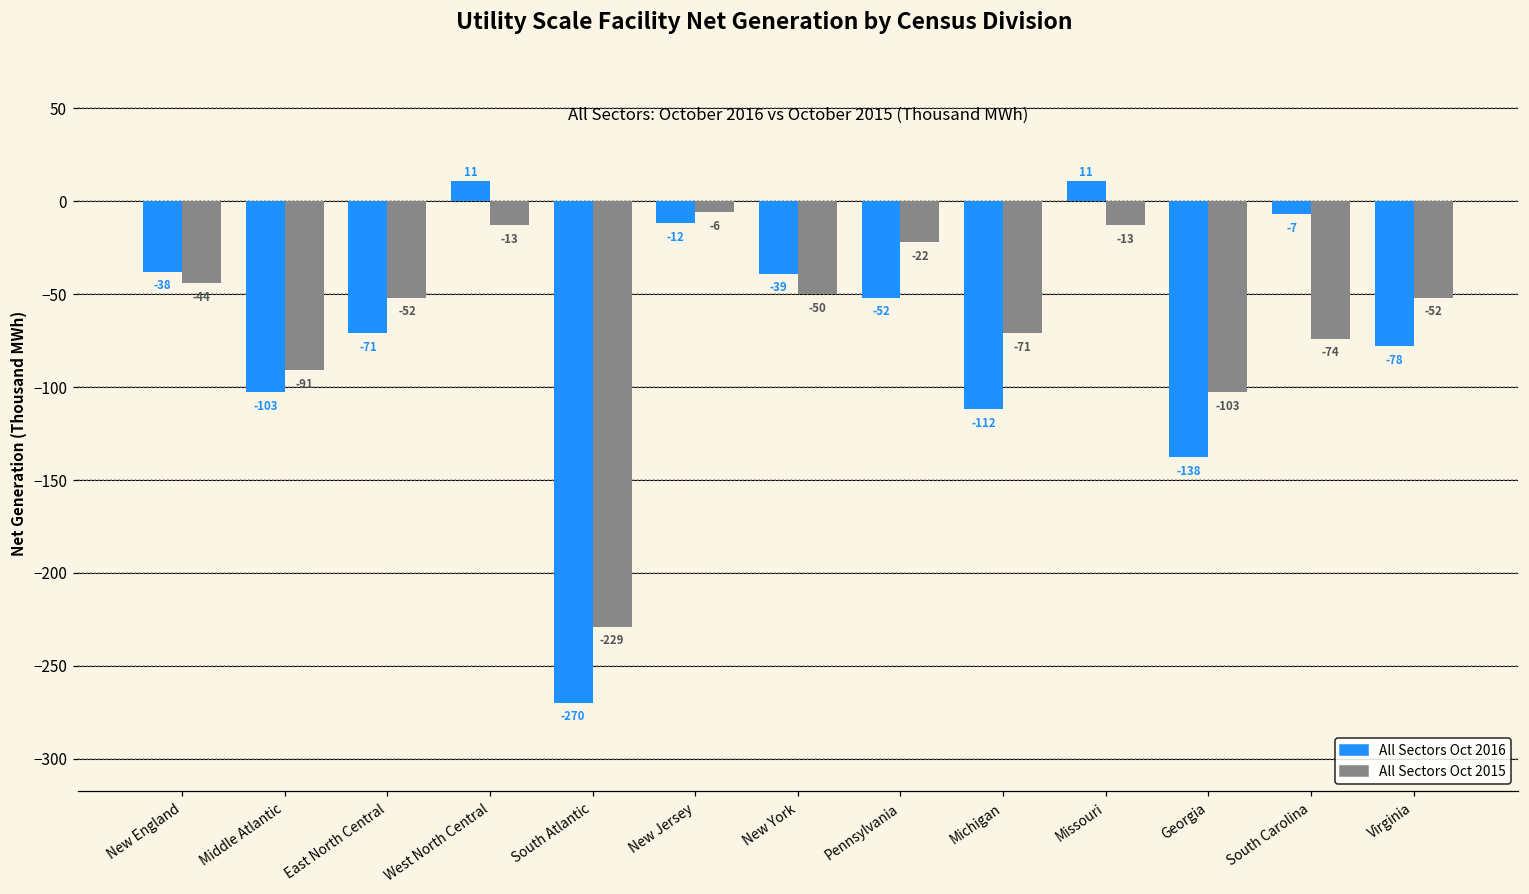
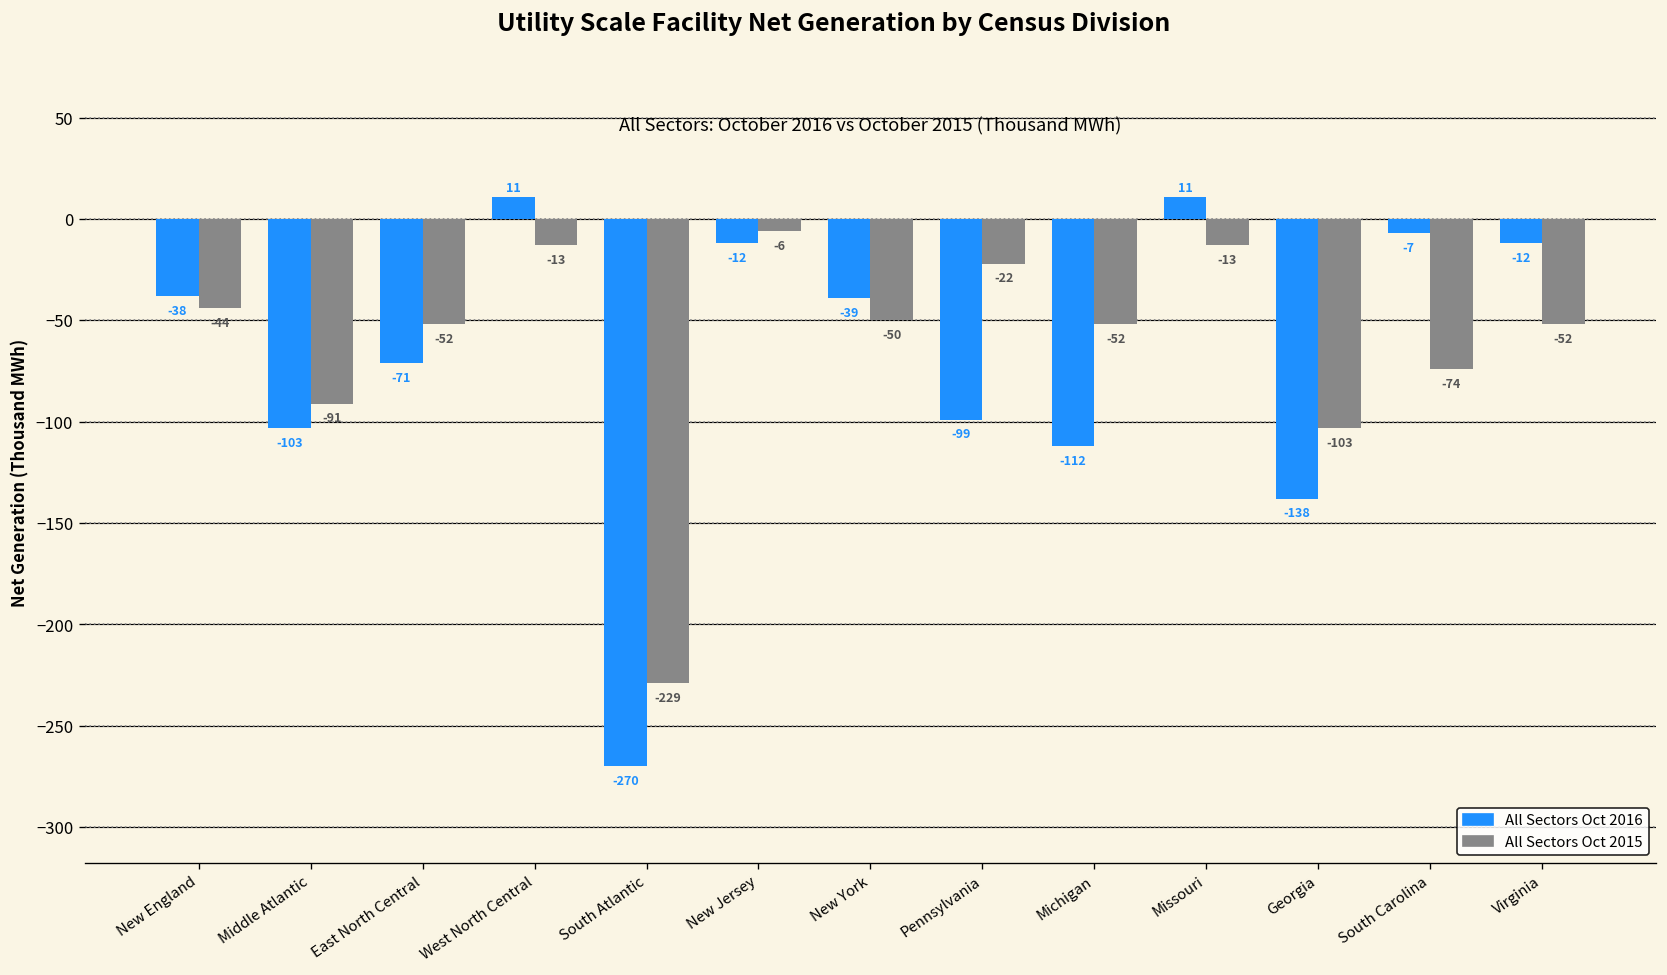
All Sectors Oct 2016, Pennsylvania: -52 -> -99
All Sectors Oct 2015, Michigan: -71 -> -52
All Sectors Oct 2016, Virginia: -78 -> -12
